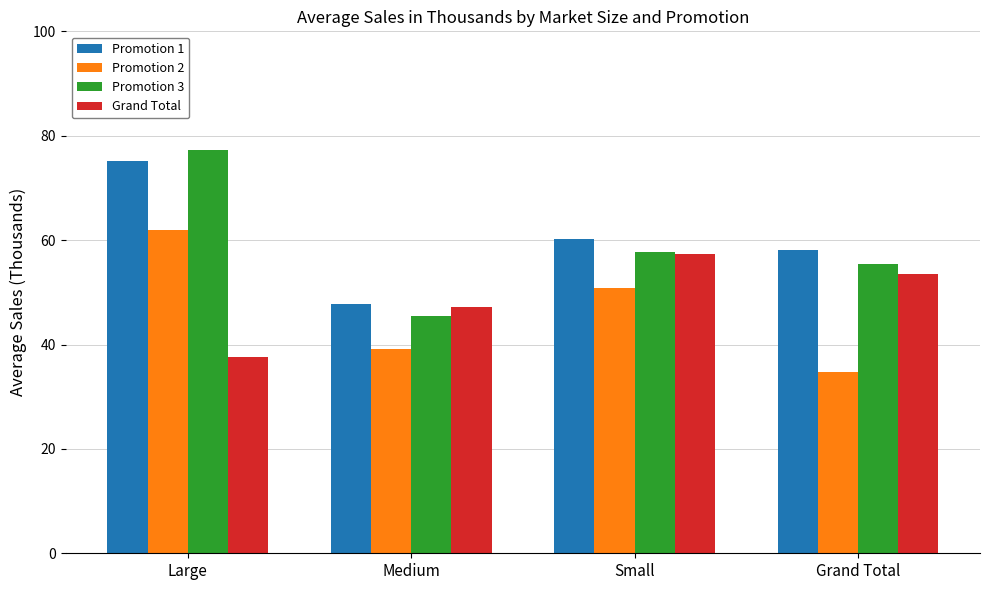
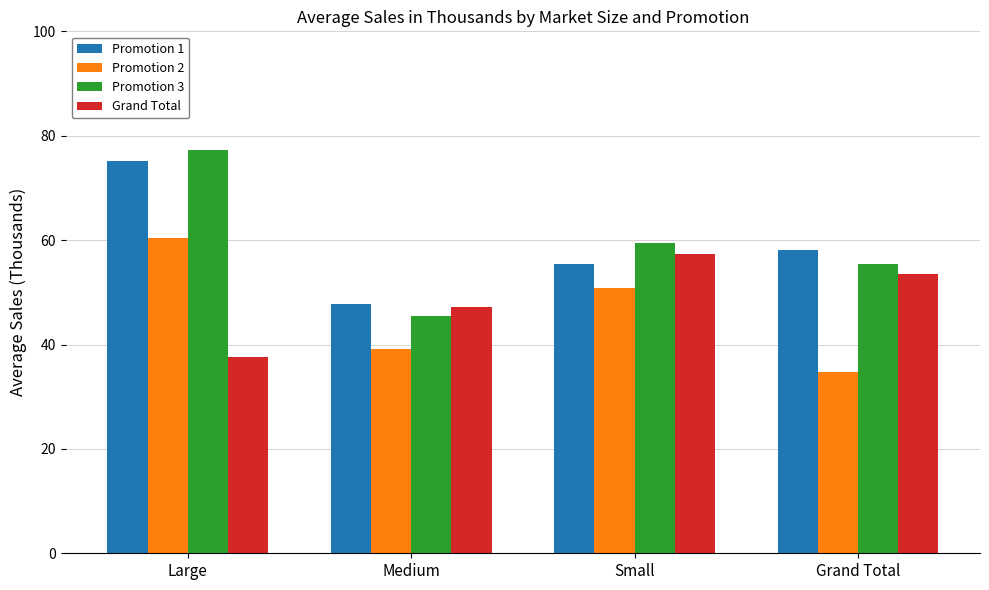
Promotion 2, Large: 62 -> 60
Promotion 1, Small: 60 -> 55
Promotion 3, Small: 58 -> 60
